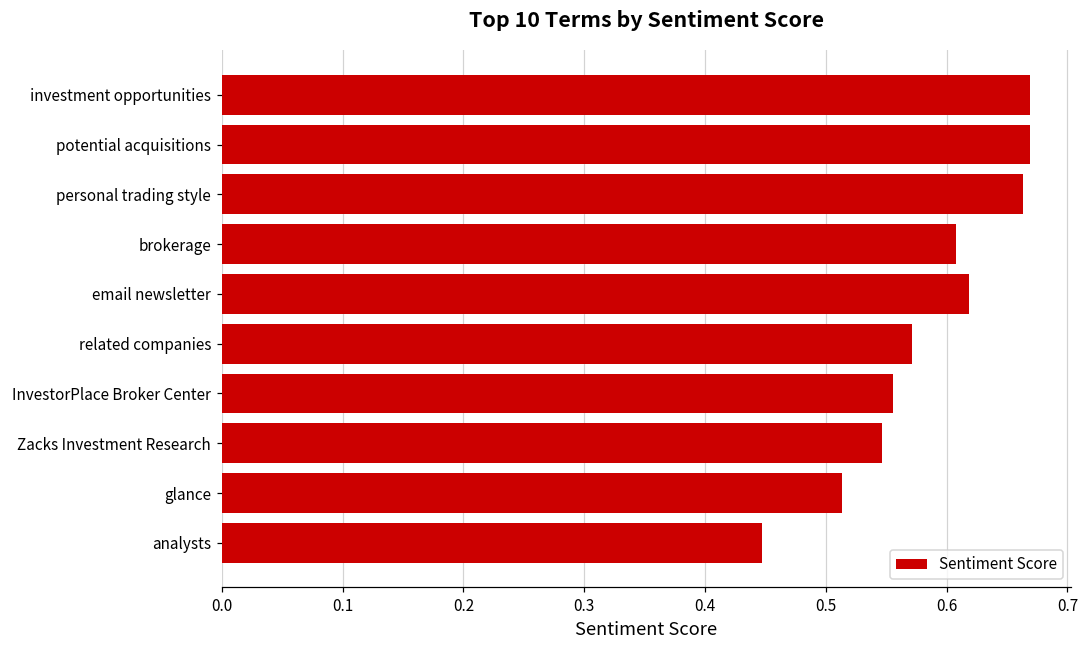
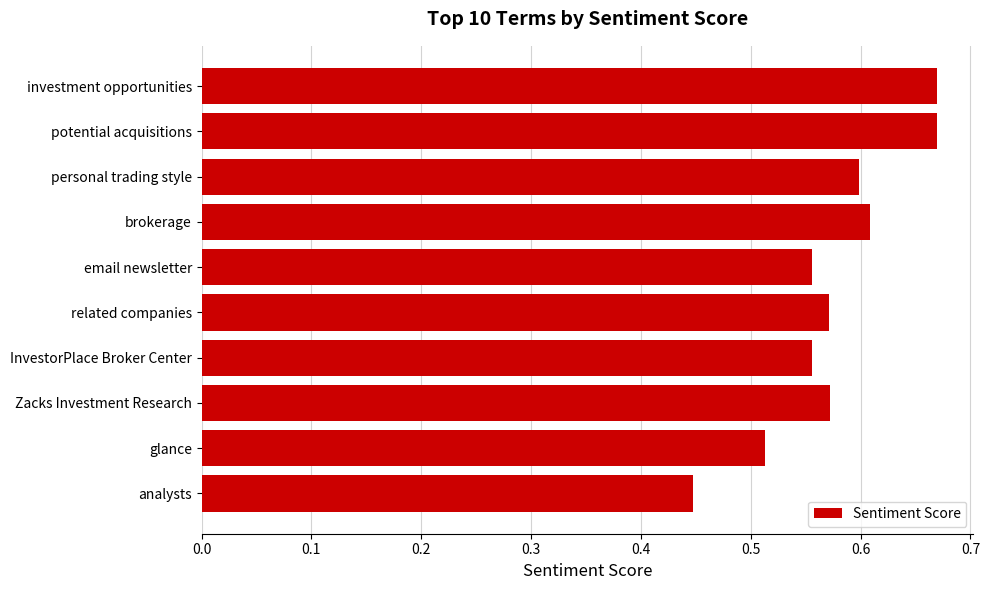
personal trading style: 0.663 -> 0.598
email newsletter: 0.619 -> 0.556
Zacks Investment Research: 0.547 -> 0.572
